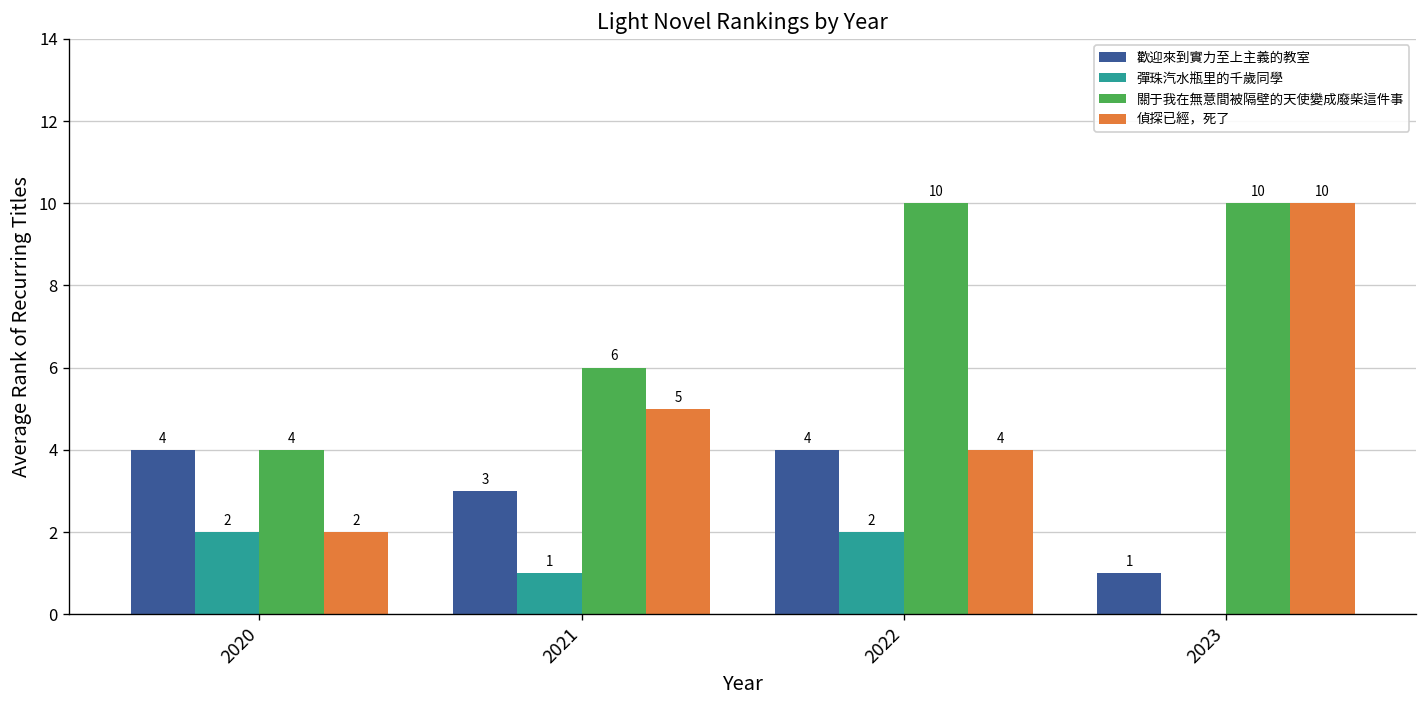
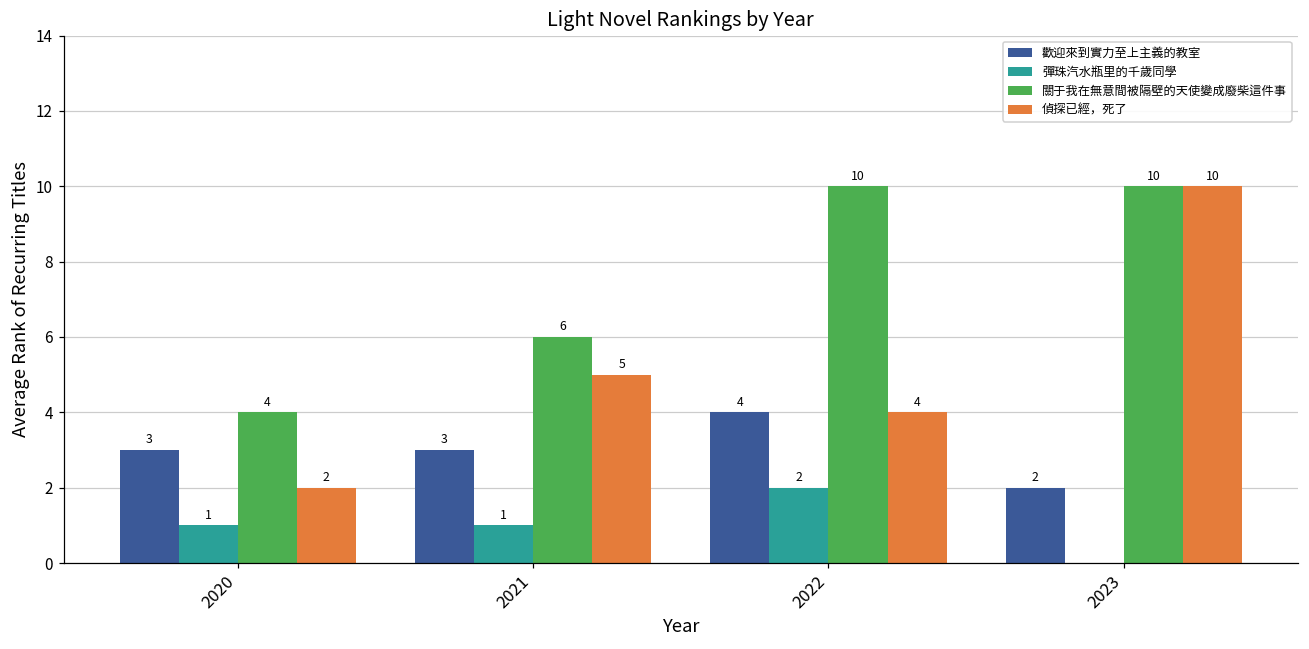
歡迎來到實力至上主義的教室, 2020: 4 -> 3
彈珠汽水瓶里的千歲同學, 2020: 2 -> 1
歡迎來到實力至上主義的教室, 2023: 1 -> 2
